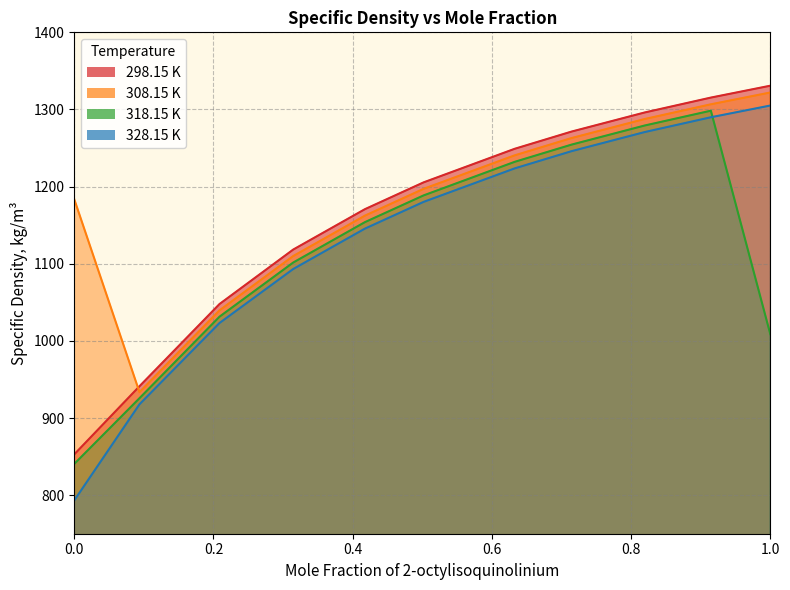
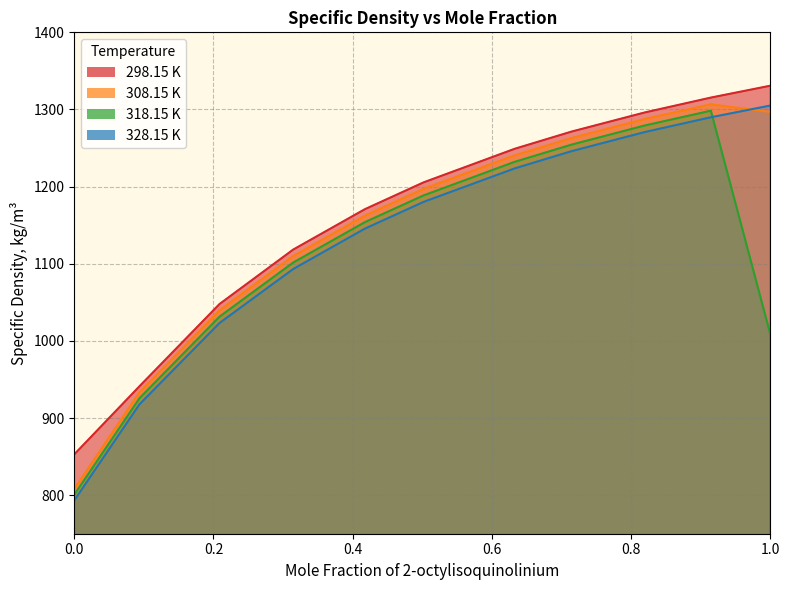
308.15 K, 0.0: 1180 -> 810
318.15 K, 0.0: 840 -> 800
308.15 K, 1.0: 1320 -> 1300
